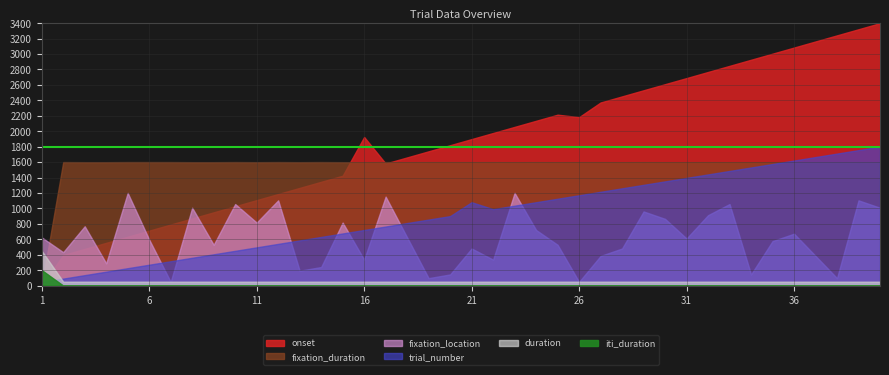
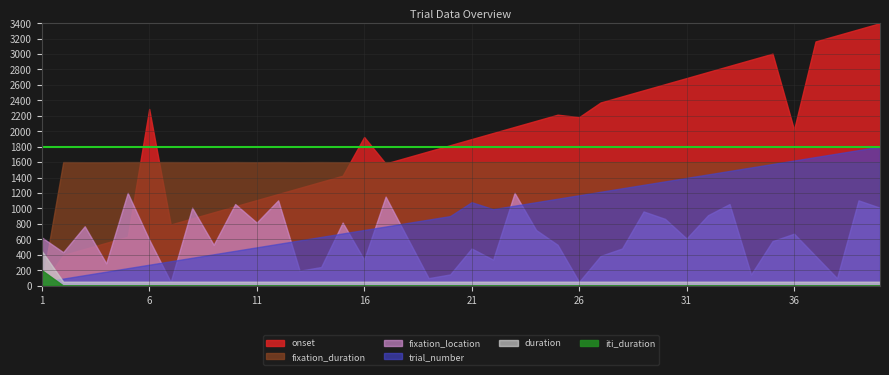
onset, 6: 700 -> 2300
onset, 36: 3100 -> 2000
